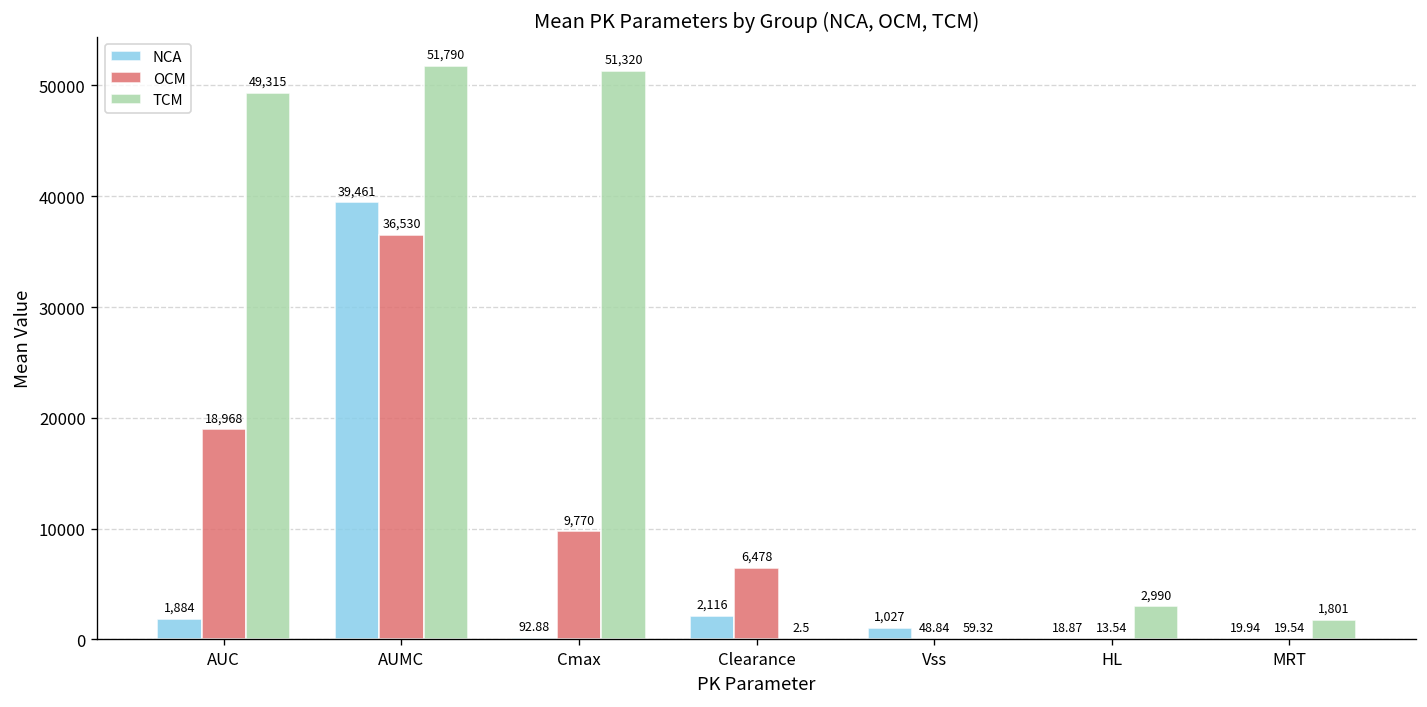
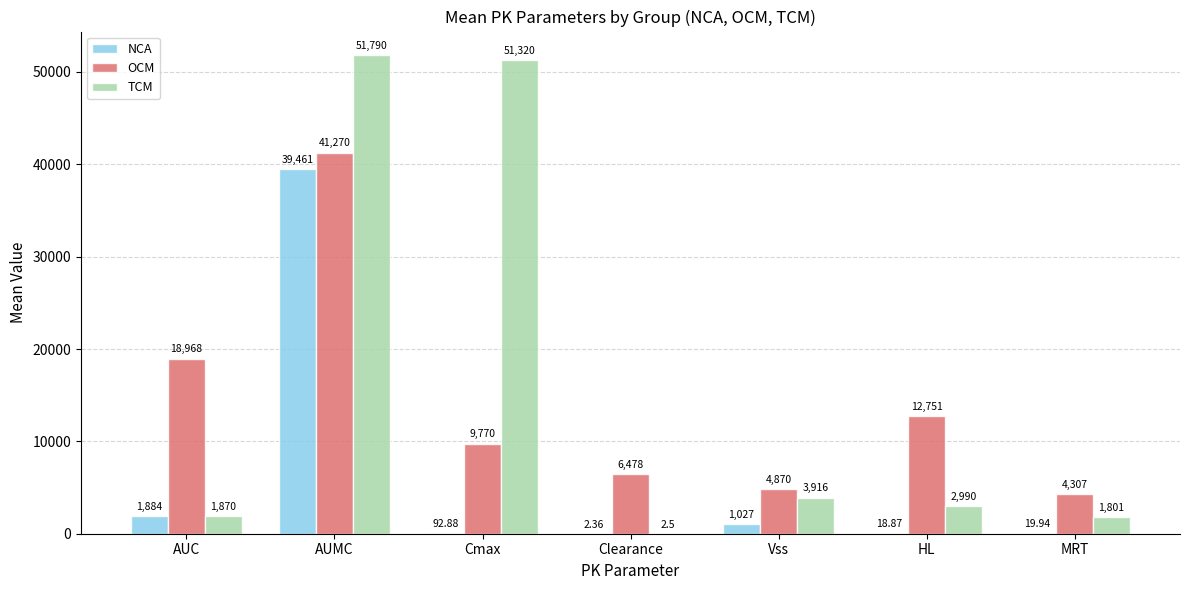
TCM, AUC: 49,315 -> 1,870
OCM, AUMC: 36,530 -> 41,270
NCA, Clearance: 2,116 -> 2.36
OCM, Vss: 48.84 -> 4,870
TCM, Vss: 59.32 -> 3,916
OCM, HL: 13.54 -> 12,751
OCM, MRT: 19.54 -> 4,307
